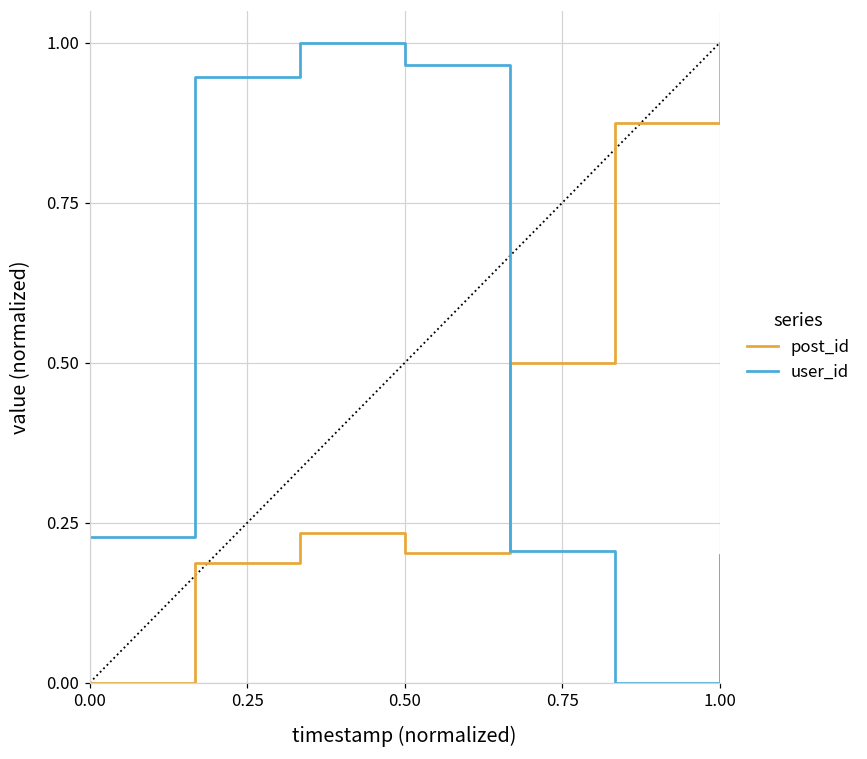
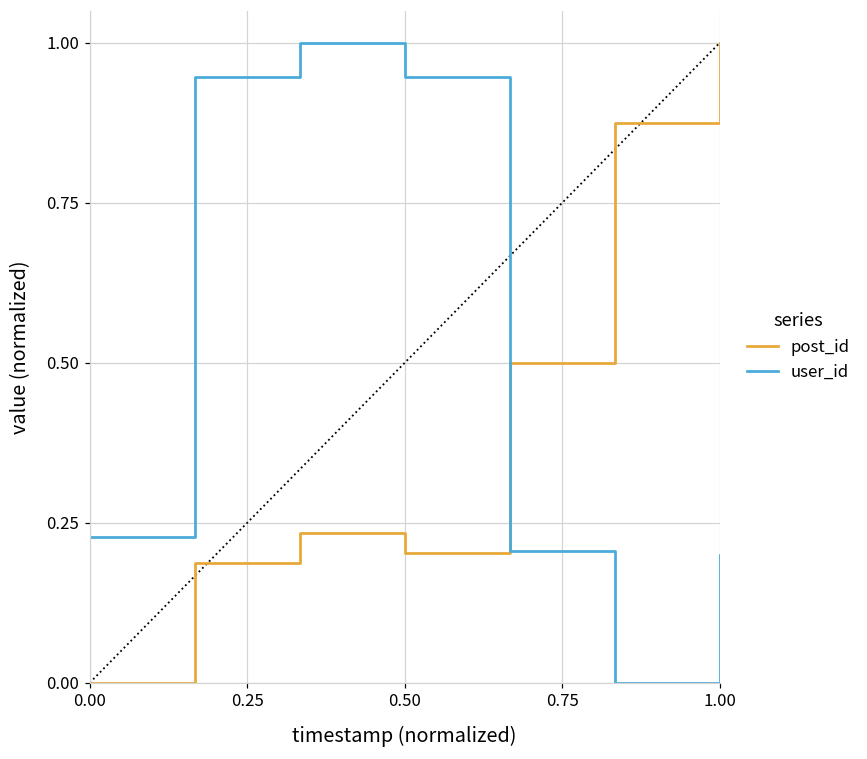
user_id, 0.50: 0.97 -> 0.95
